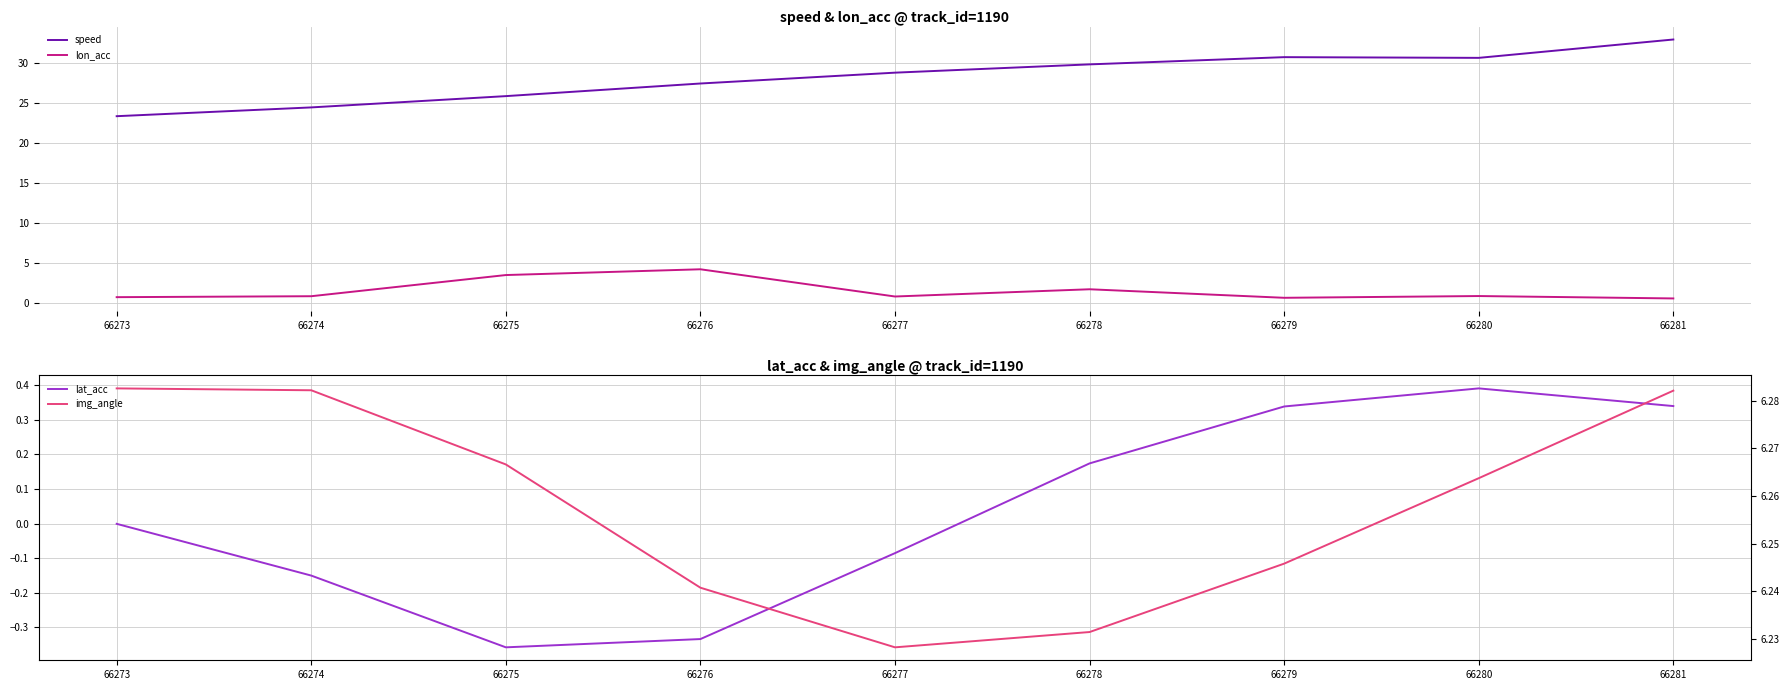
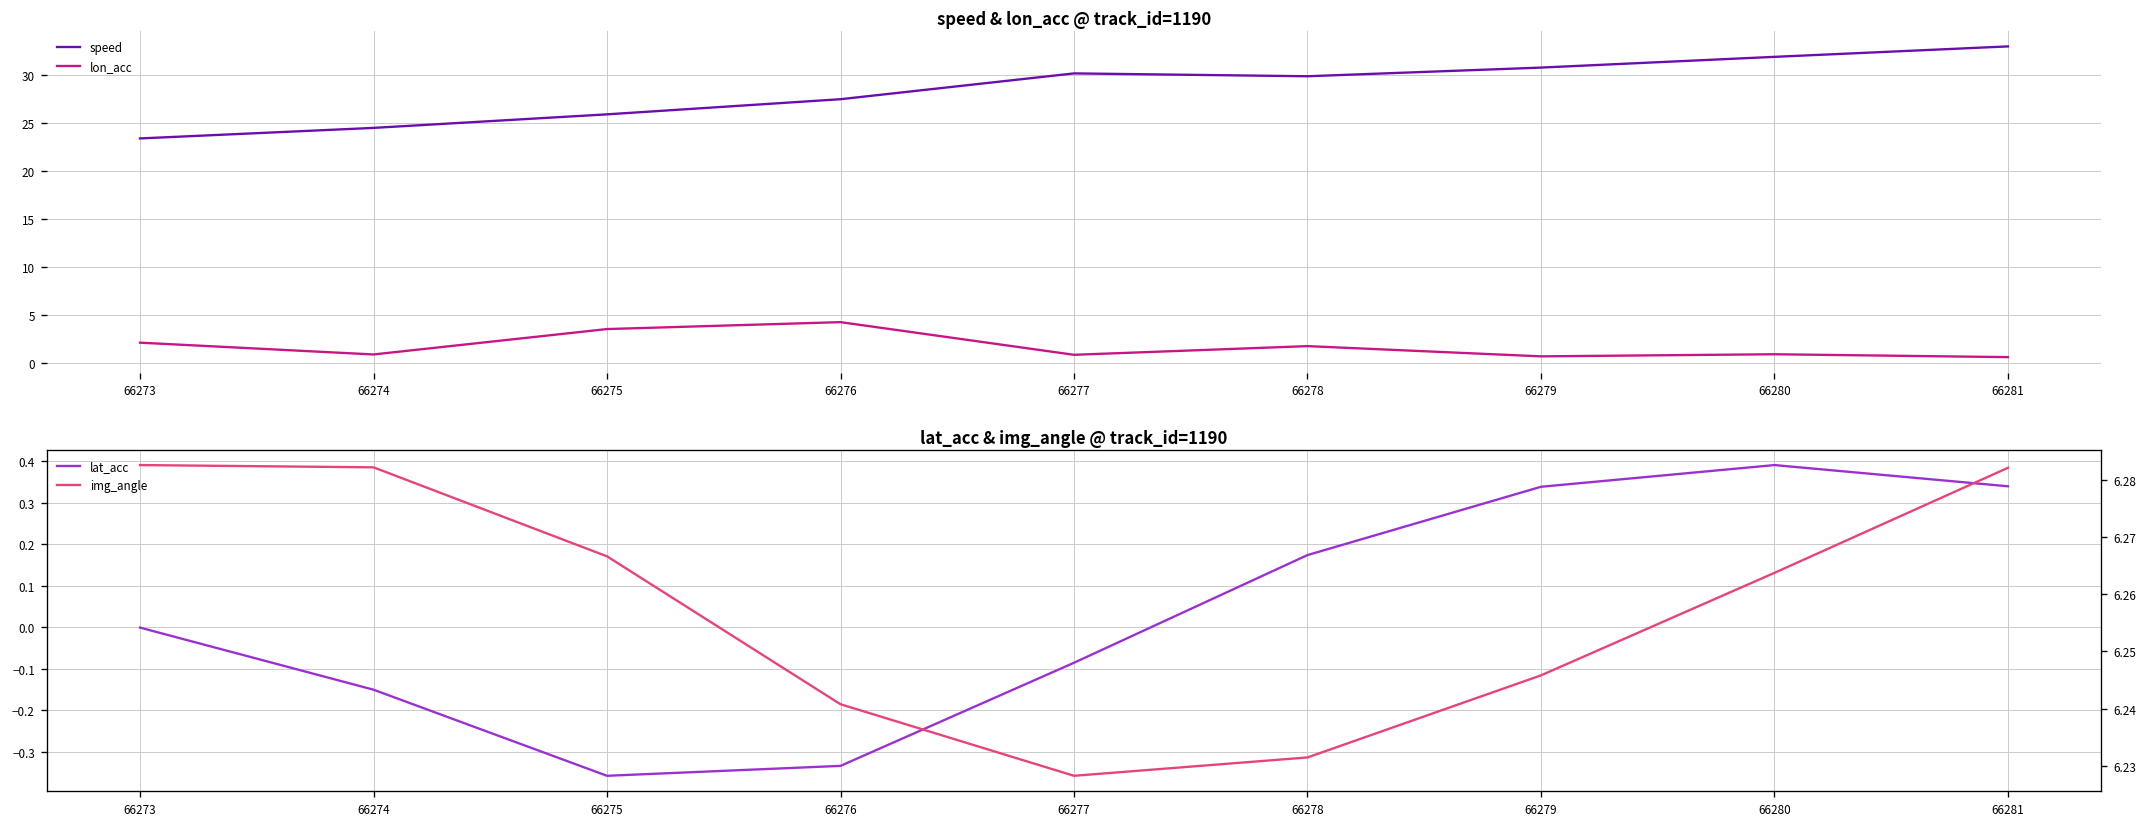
speed & lon_acc @ track_id=1190, lon_acc, 66273: 1 -> 2
speed & lon_acc @ track_id=1190, speed, 66277: 29 -> 30
speed & lon_acc @ track_id=1190, speed, 66280: 31 -> 32
